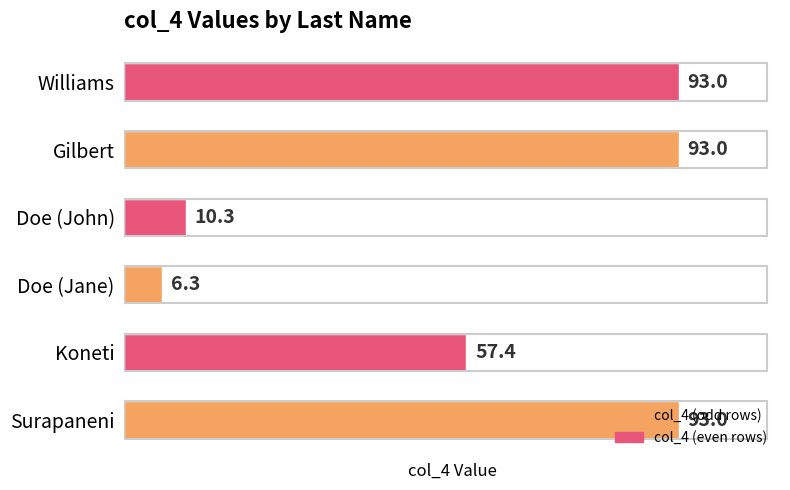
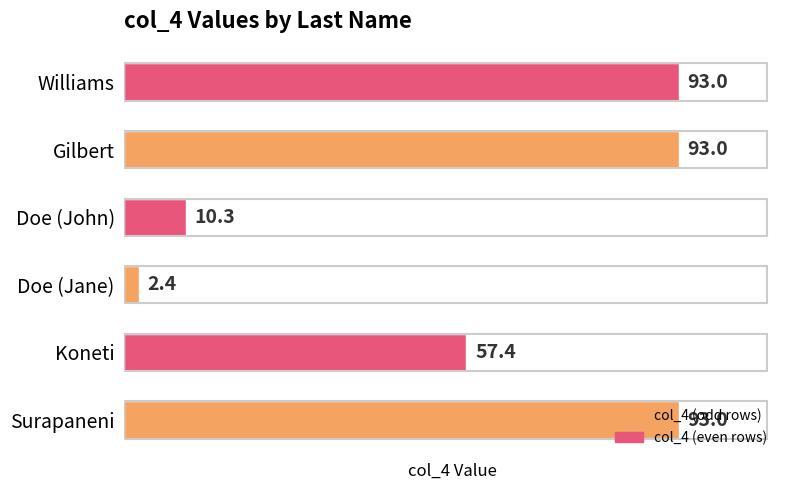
Doe (Jane): 6.3 -> 2.4
